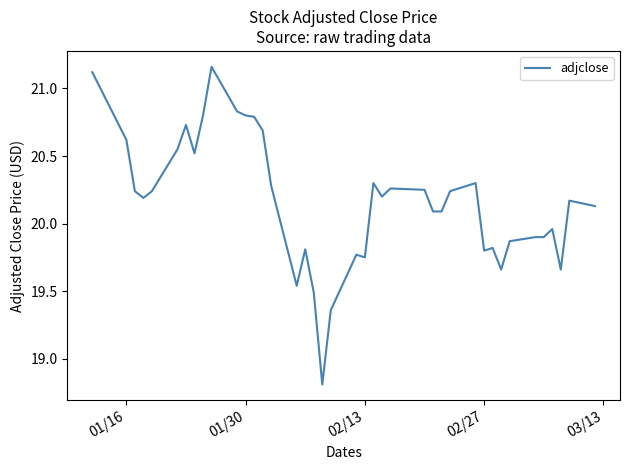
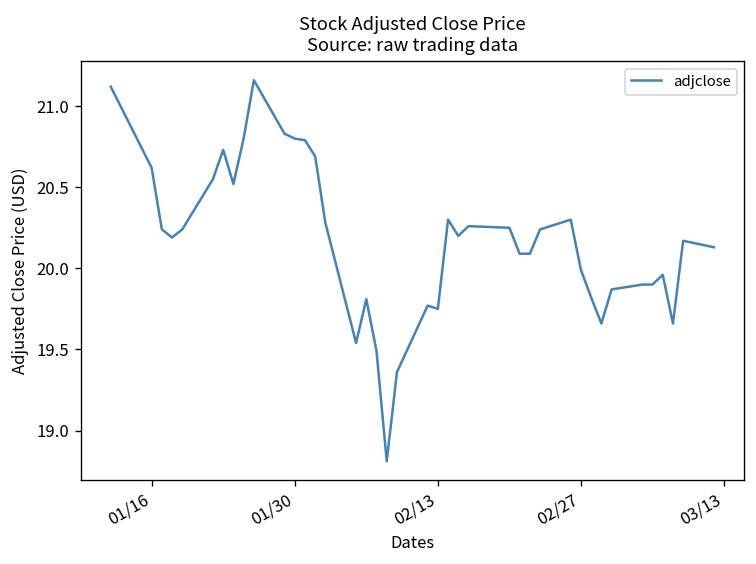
02/27: 19.80 -> 19.99
